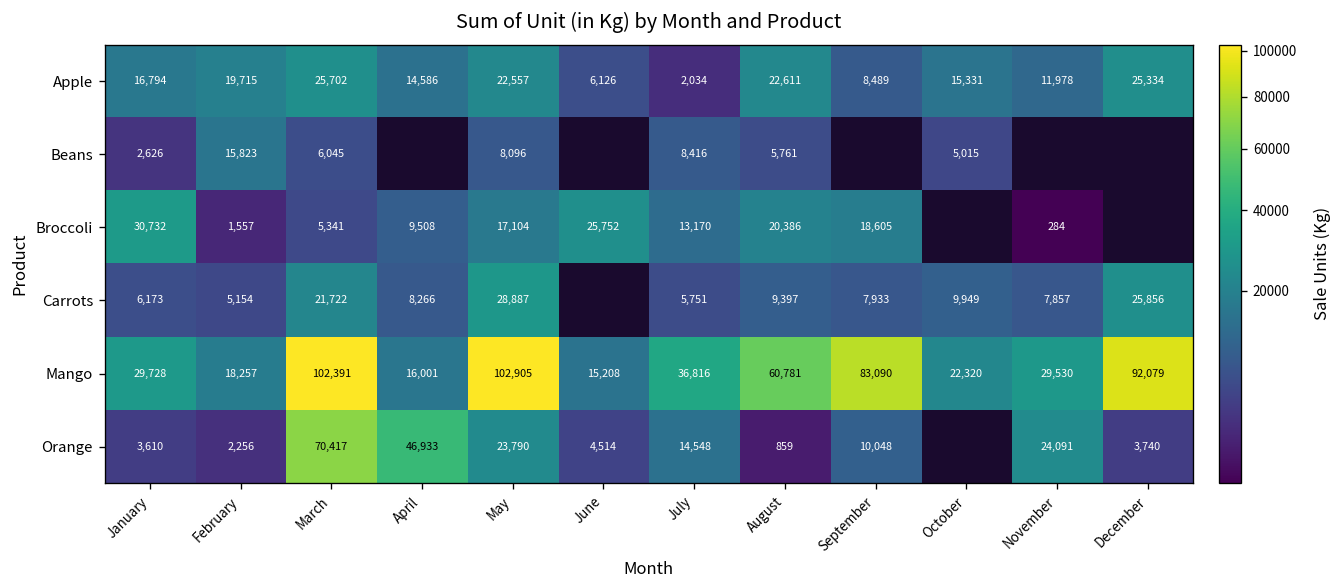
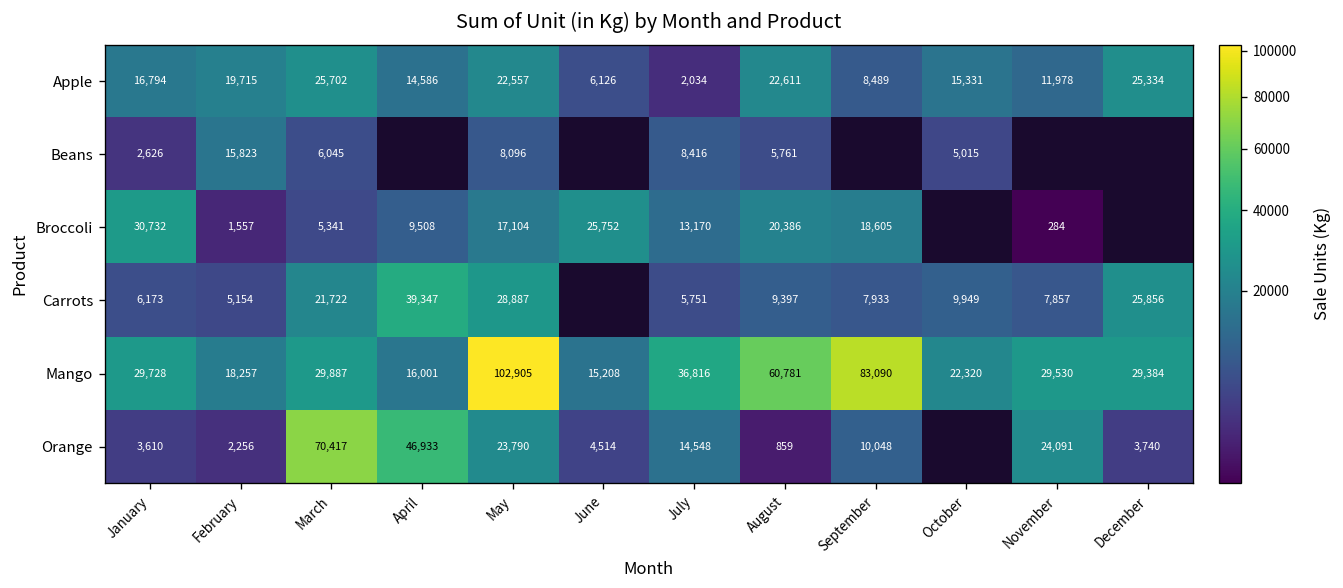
Carrots, April: 8,266 -> 39,347
Mango, March: 102,391 -> 29,887
Mango, December: 92,079 -> 29,384
